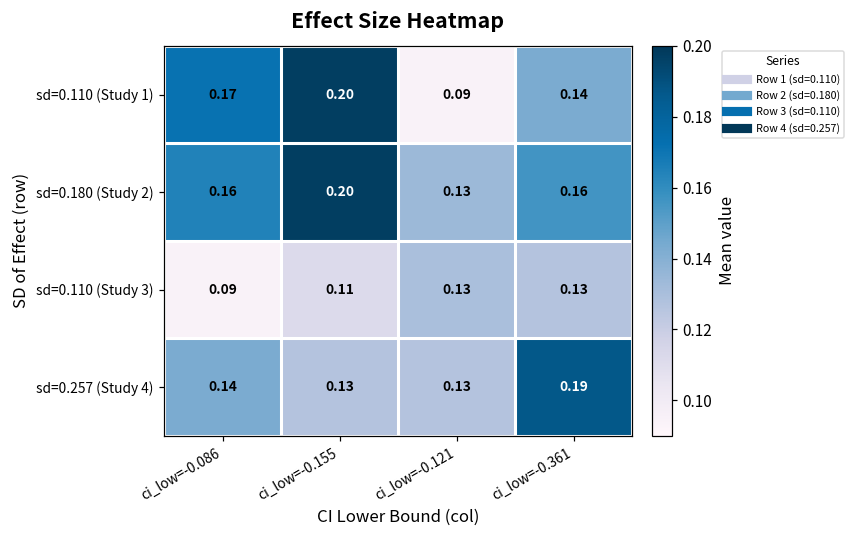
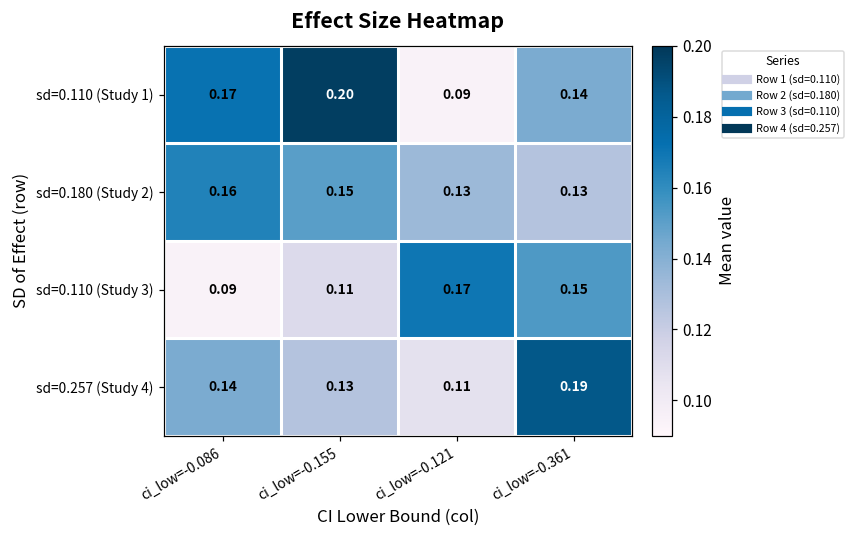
sd=0.180 (Study 2), ci_low=-0.155: 0.20 -> 0.15
sd=0.180 (Study 2), ci_low=-0.361: 0.16 -> 0.13
sd=0.110 (Study 3), ci_low=-0.121: 0.13 -> 0.17
sd=0.110 (Study 3), ci_low=-0.361: 0.13 -> 0.15
sd=0.257 (Study 4), ci_low=-0.121: 0.13 -> 0.11
